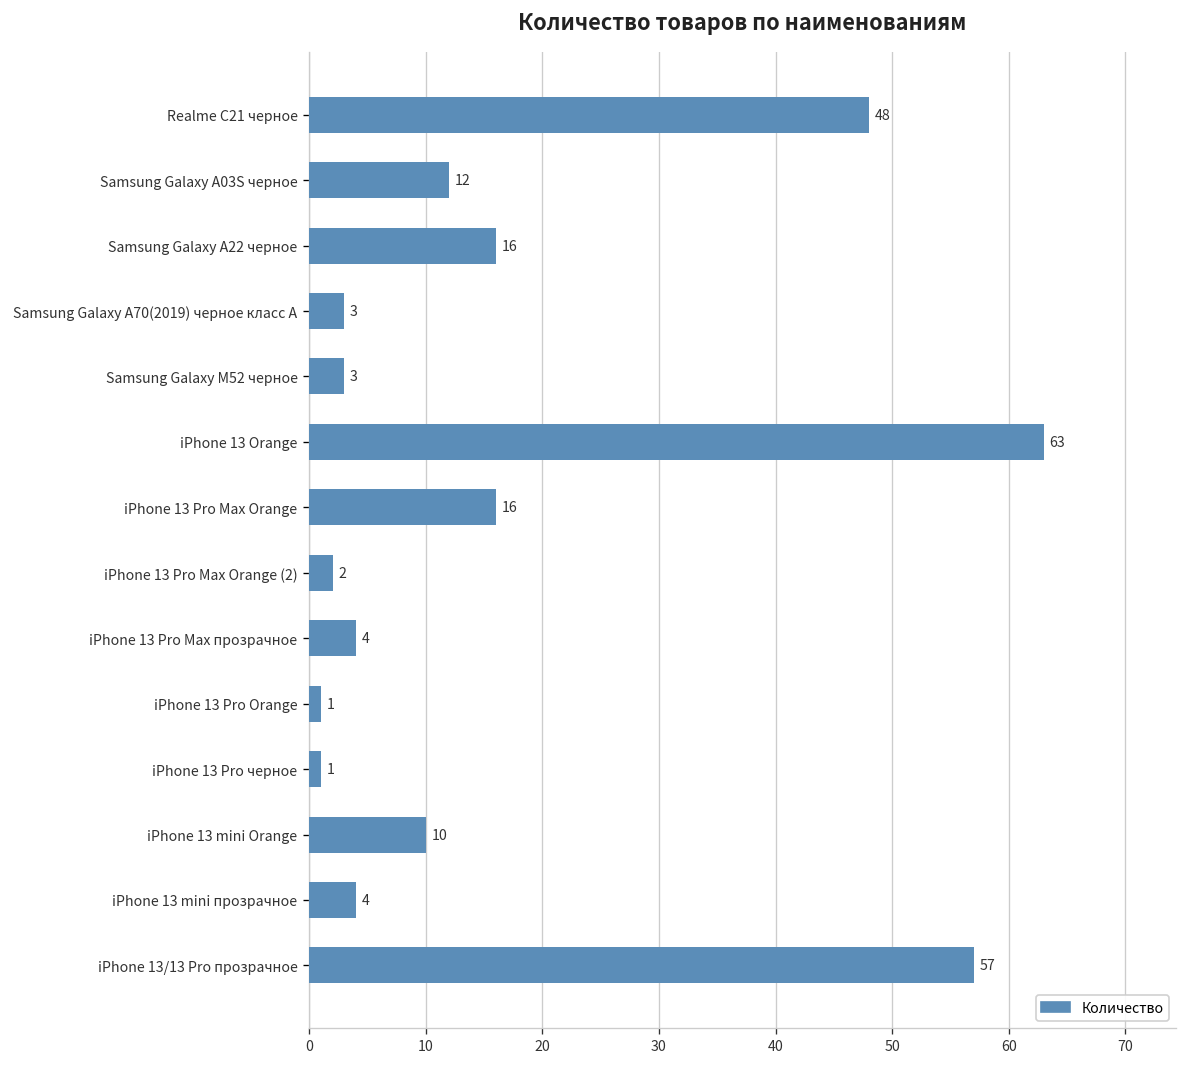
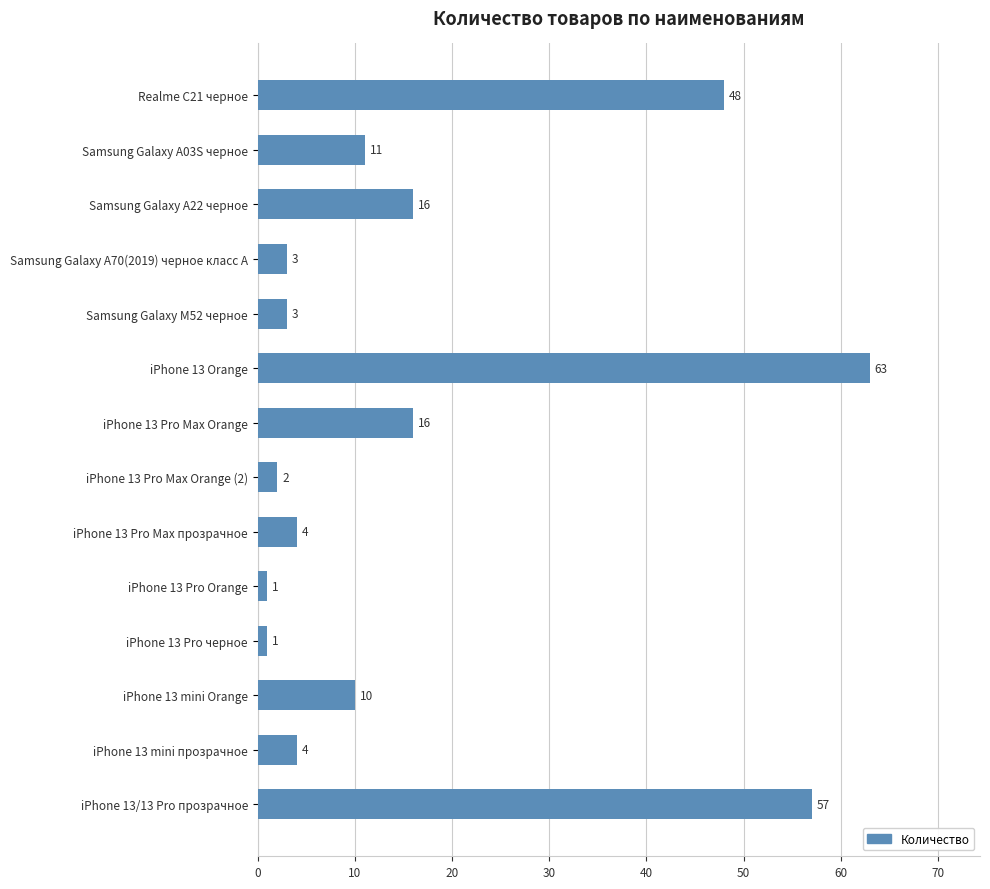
Samsung Galaxy A03S черное: 12 -> 11
